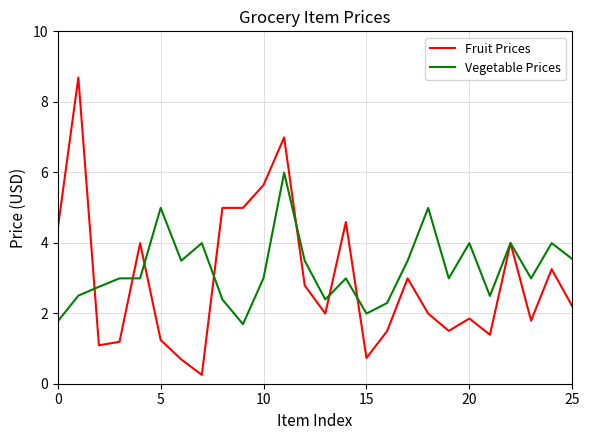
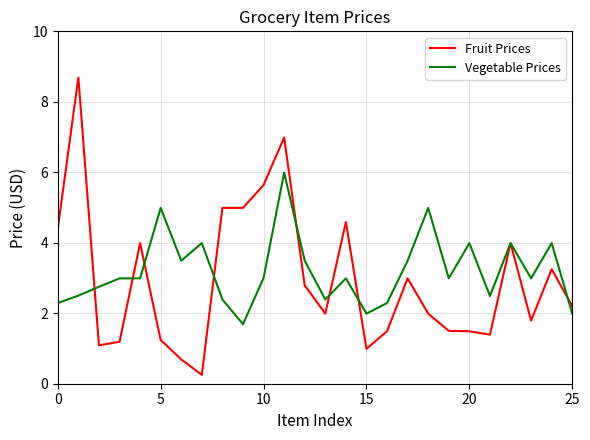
Vegetable Prices, 0: 1.8 -> 2.3
Fruit Prices, 15: 0.7 -> 1.0
Fruit Prices, 20: 1.9 -> 1.5
Vegetable Prices, 25: 3.5 -> 2.0
